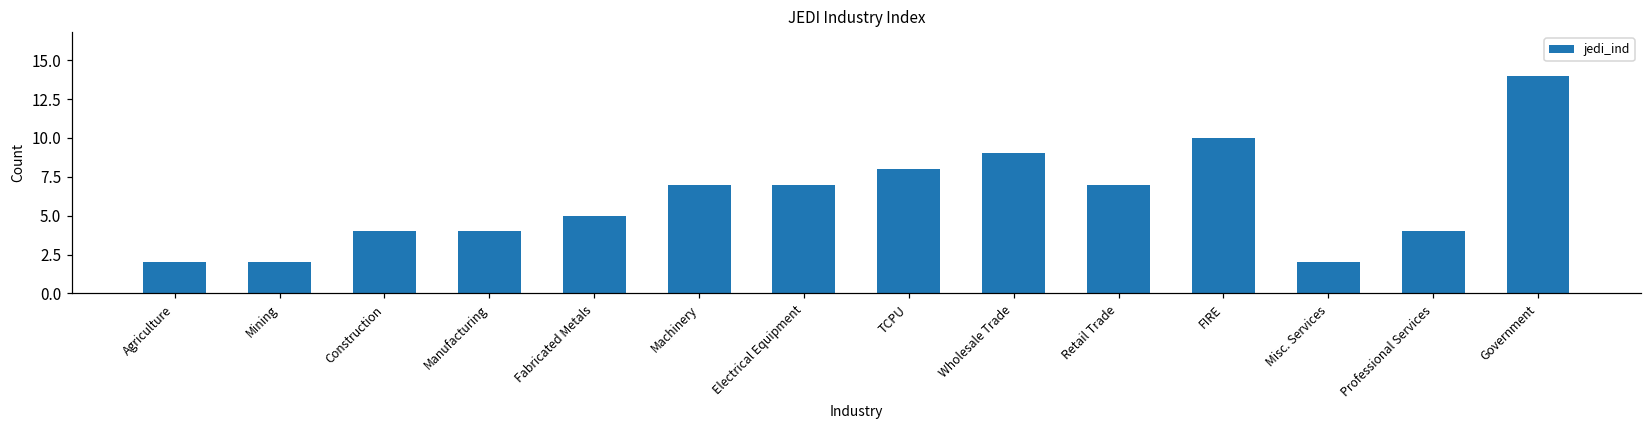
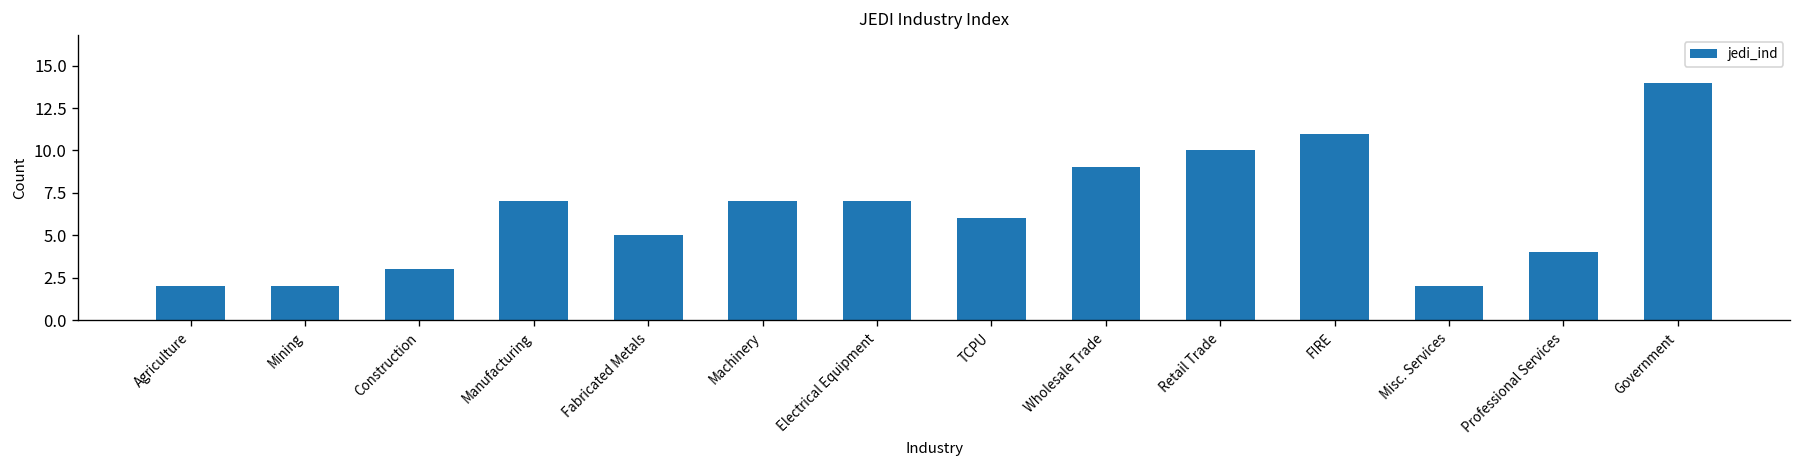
Construction: 4 -> 3
Manufacturing: 4 -> 7
TCPU: 8 -> 6
Retail Trade: 7 -> 10
FIRE: 10 -> 11
